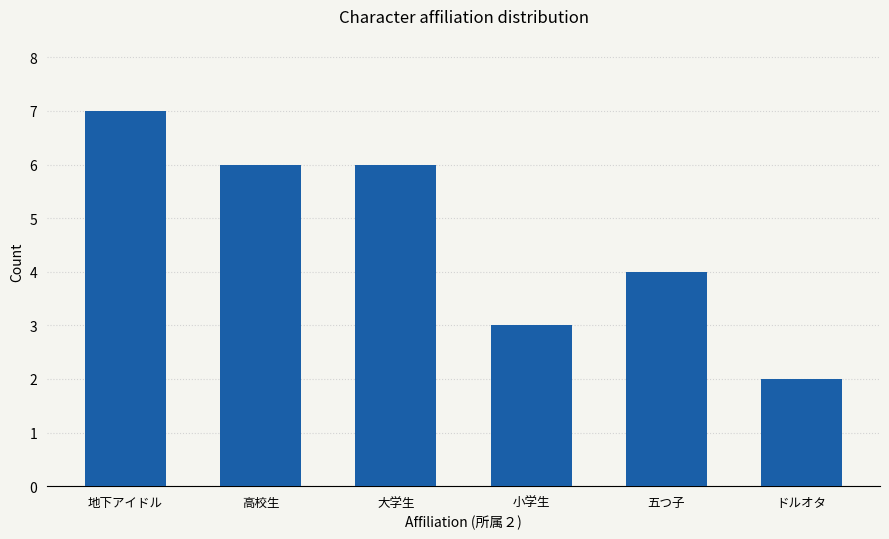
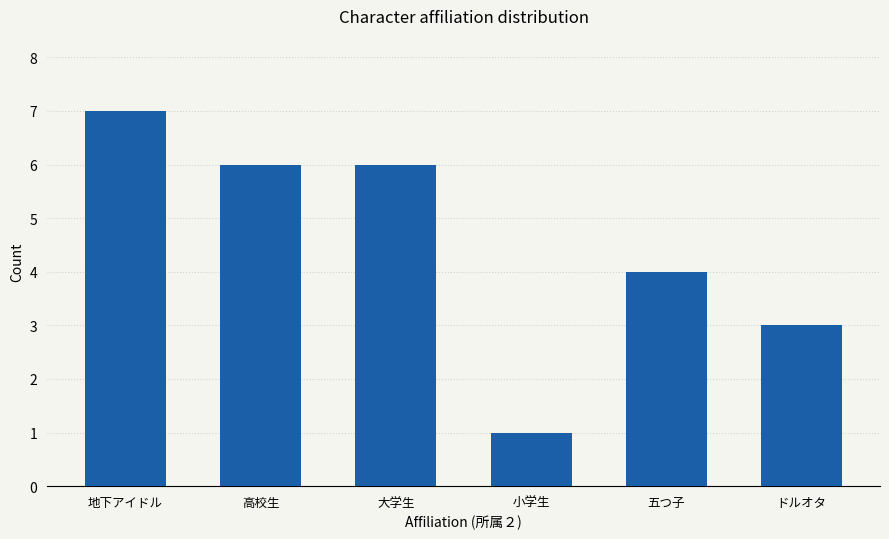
小学生: 3 -> 1
ドルオタ: 2 -> 3
